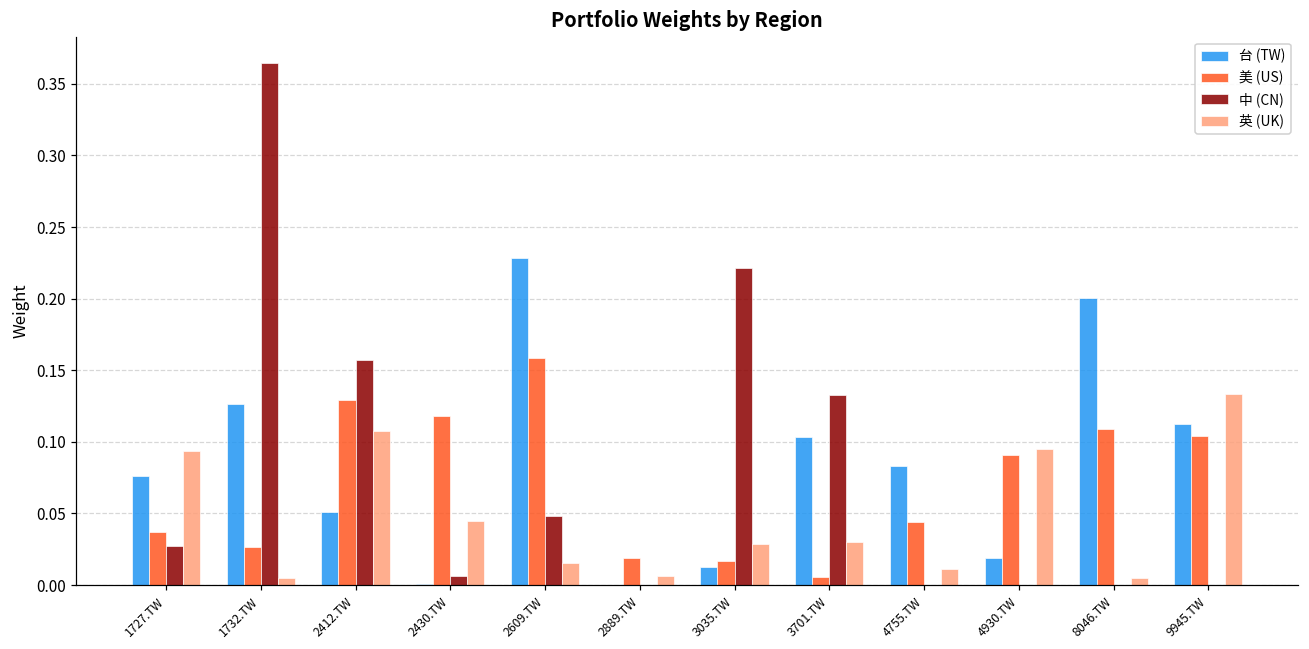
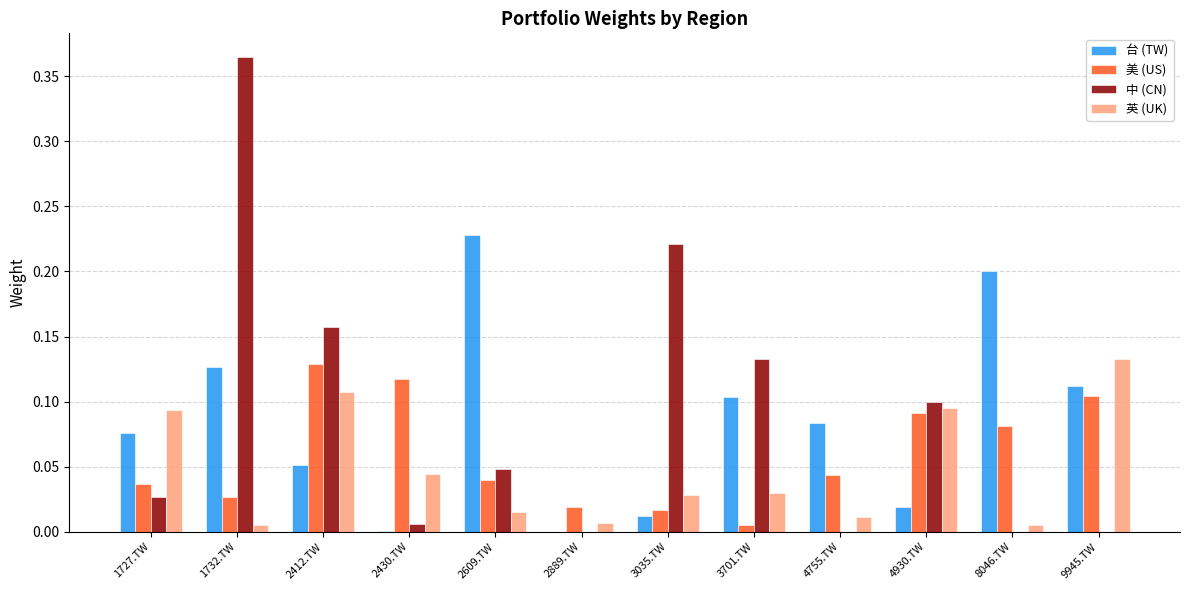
美 (US), 2609.TW: 0.158 -> 0.040
中 (CN), 4930.TW: 0.0 -> 0.1
美 (US), 8046.TW: 0.109 -> 0.082
